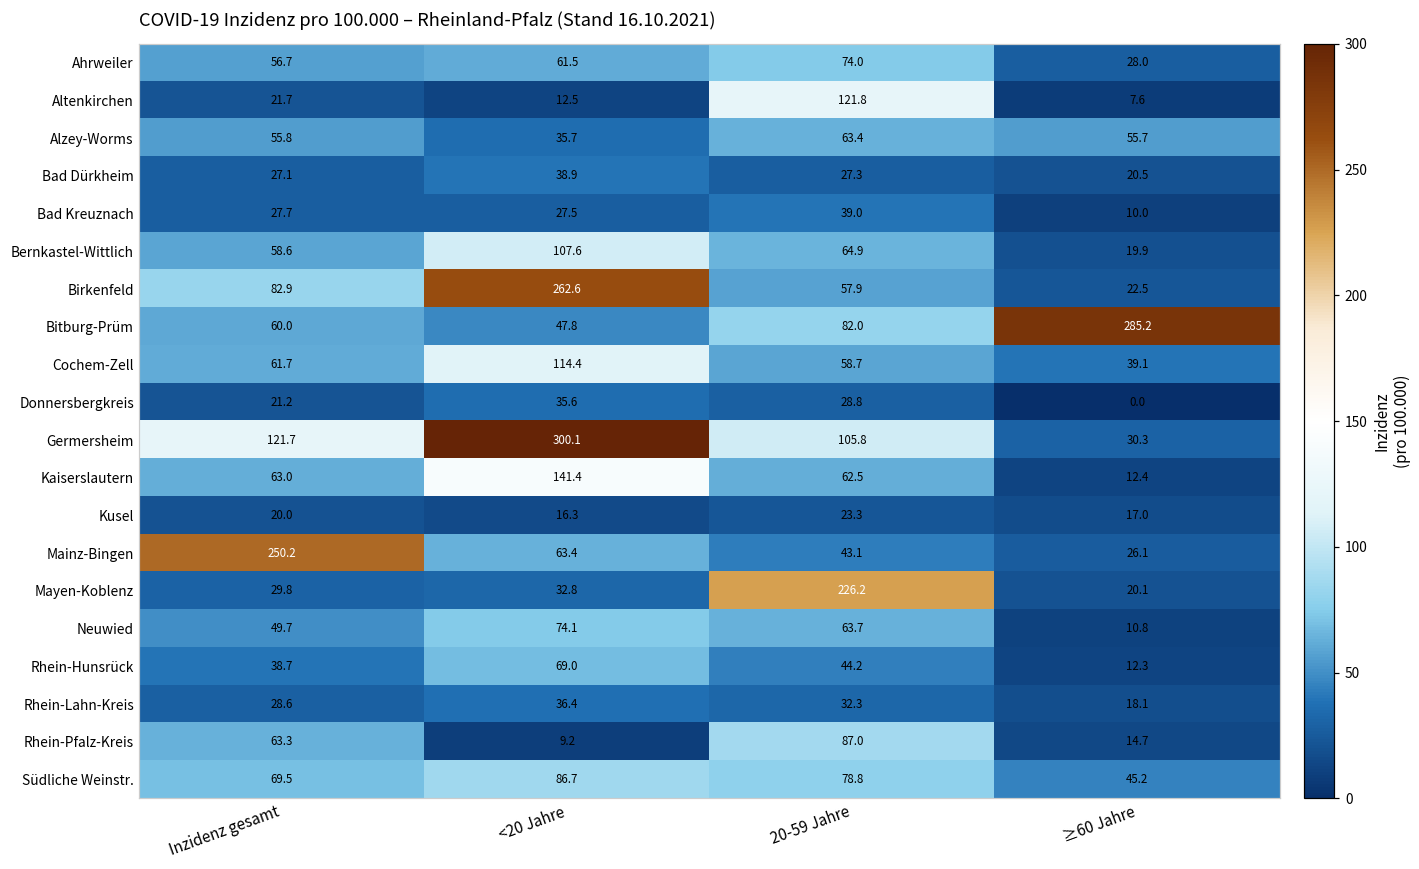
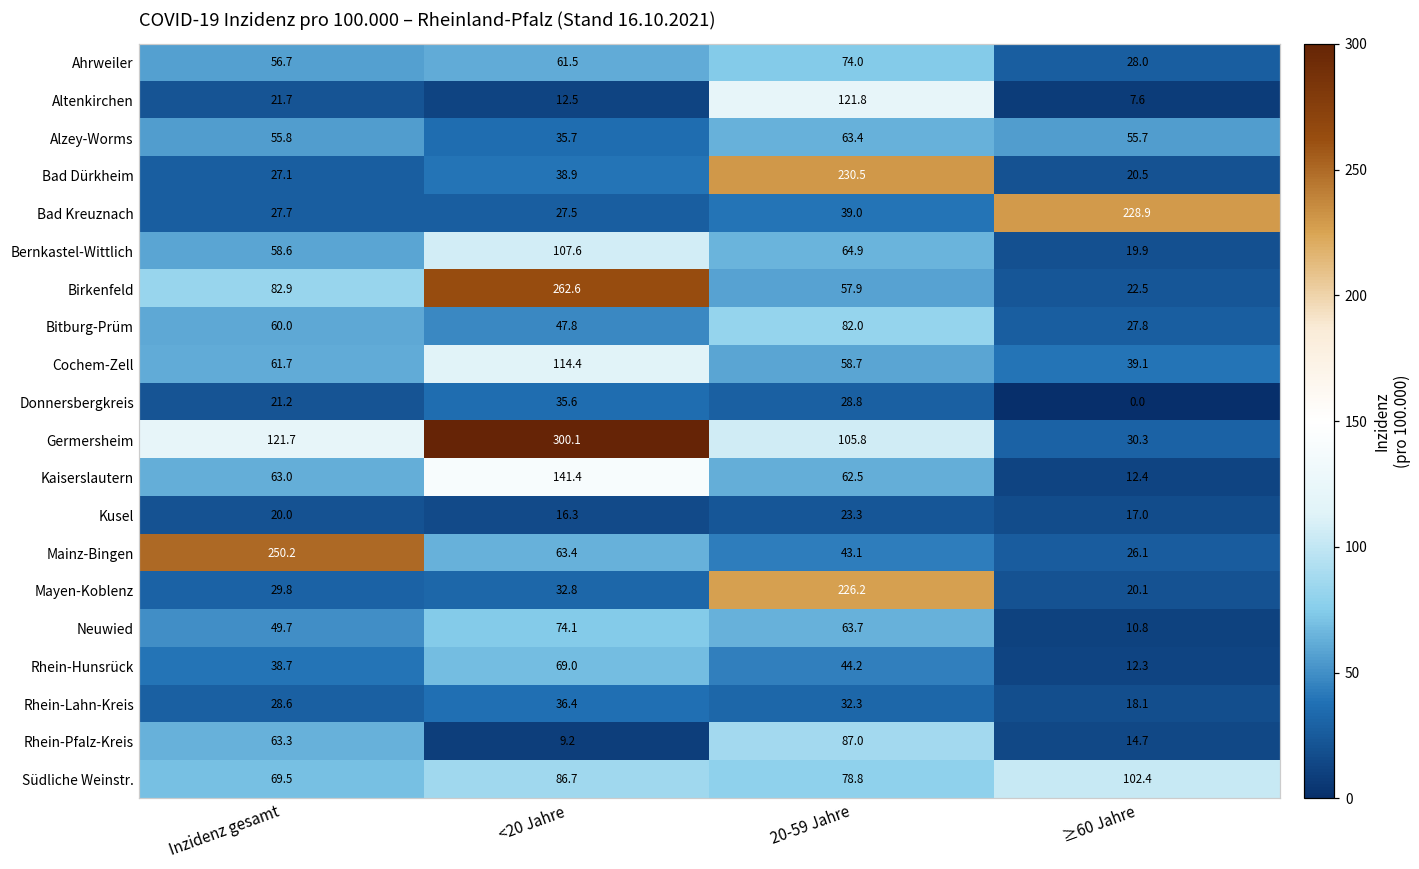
Bad Dürkheim, 20-59 Jahre: 27.3 -> 230.5
Bad Kreuznach, ≥60 Jahre: 10.0 -> 228.9
Bitburg-Prüm, ≥60 Jahre: 285.2 -> 27.8
Südliche Weinstr., ≥60 Jahre: 45.2 -> 102.4
